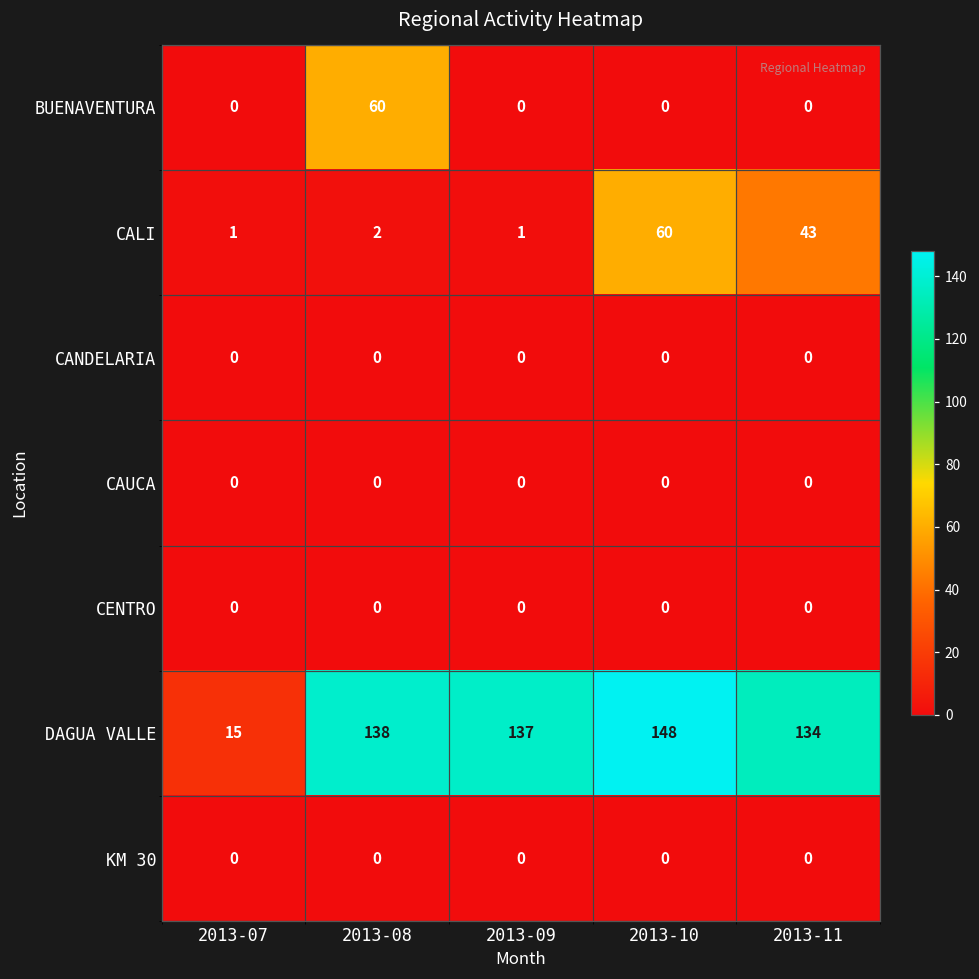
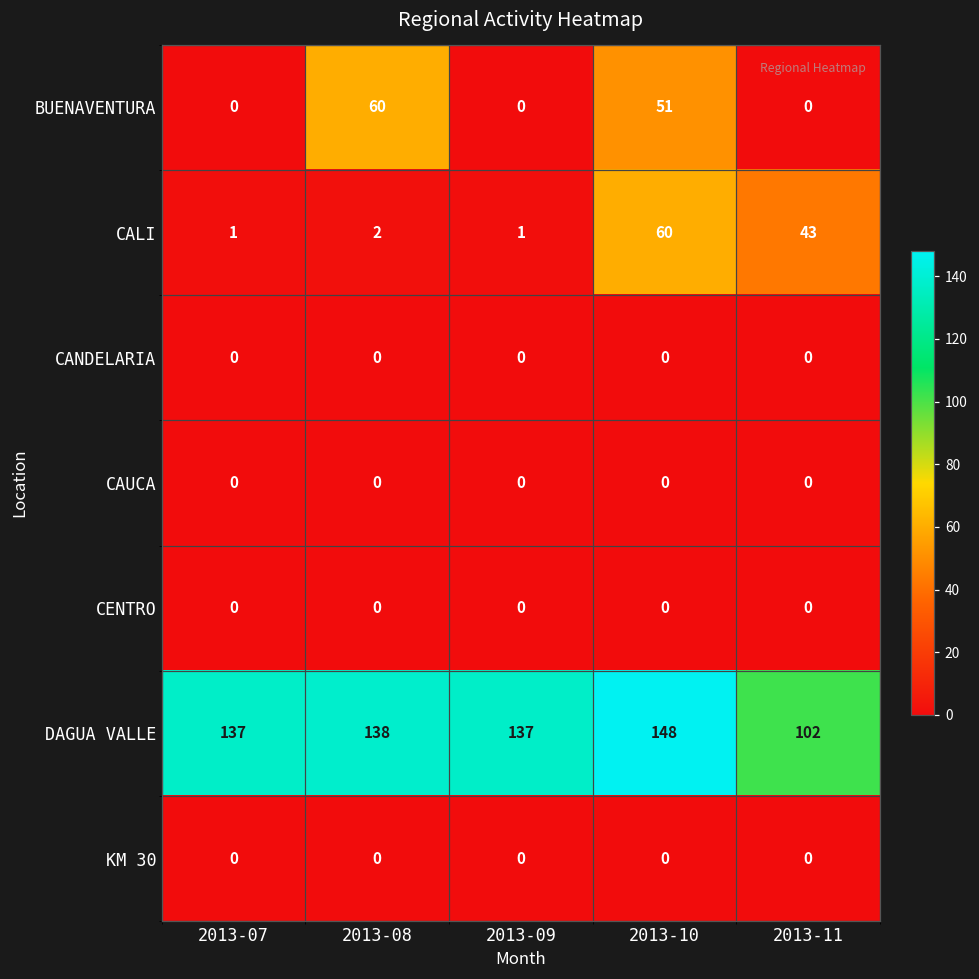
BUENAVENTURA, 2013-10: 0 -> 51
DAGUA VALLE, 2013-07: 15 -> 137
DAGUA VALLE, 2013-11: 134 -> 102
